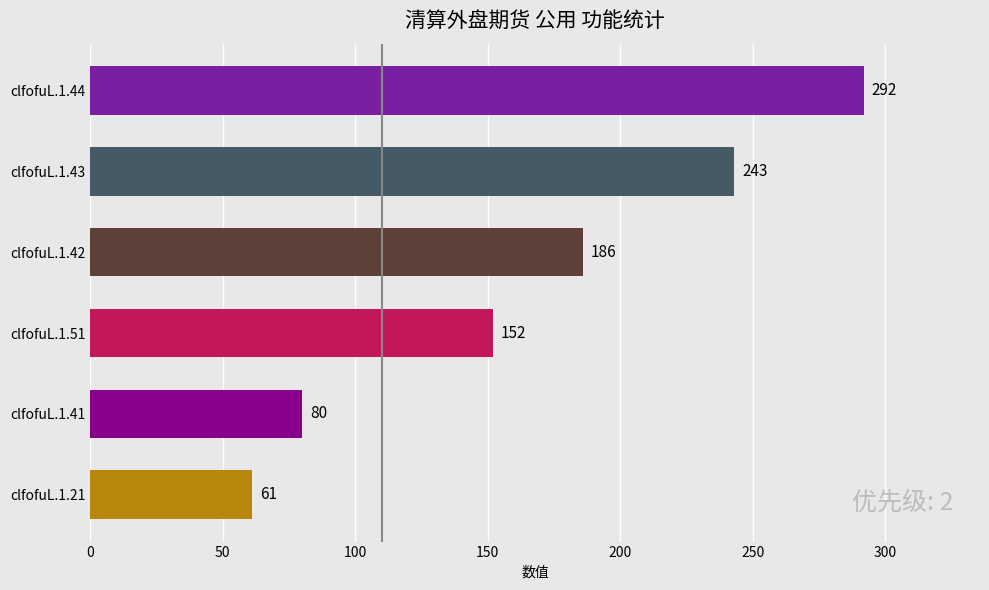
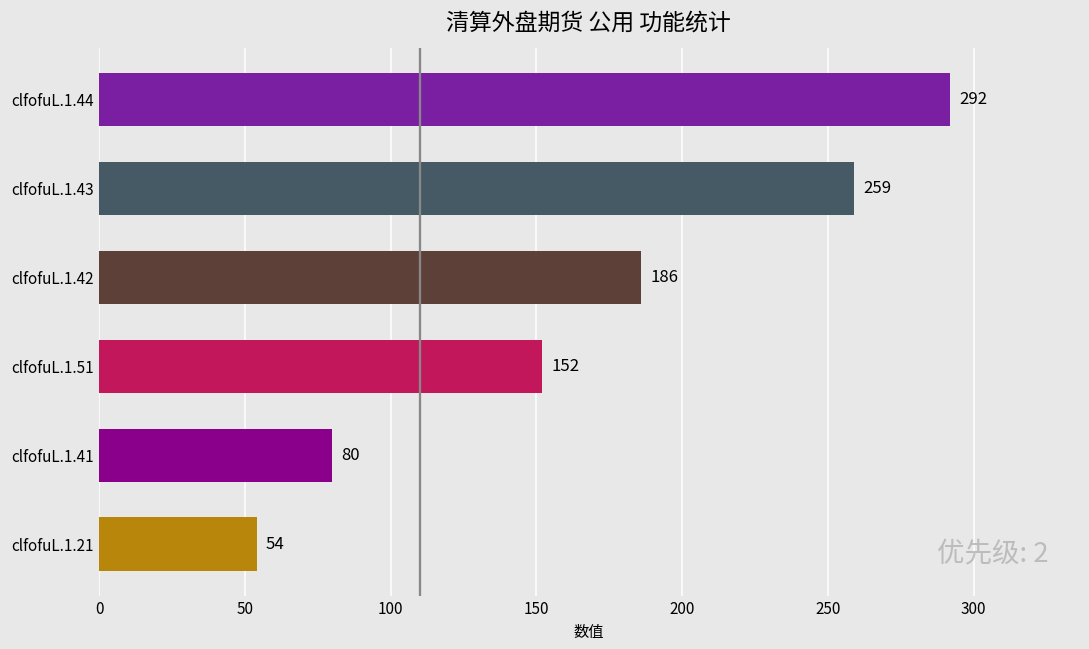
clfofuL.1.43: 243 -> 259
clfofuL.1.21: 61 -> 54
